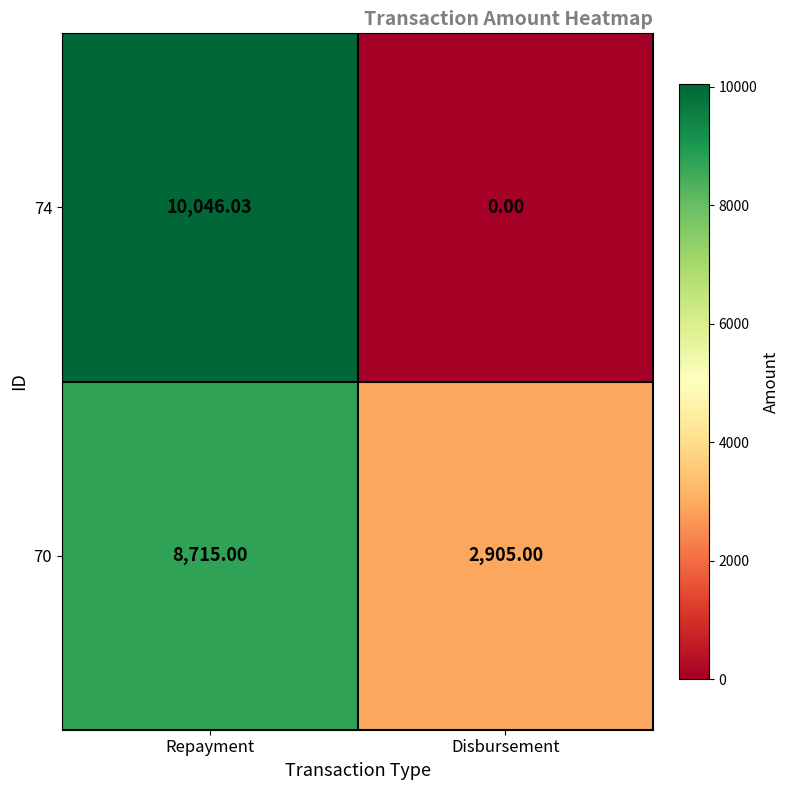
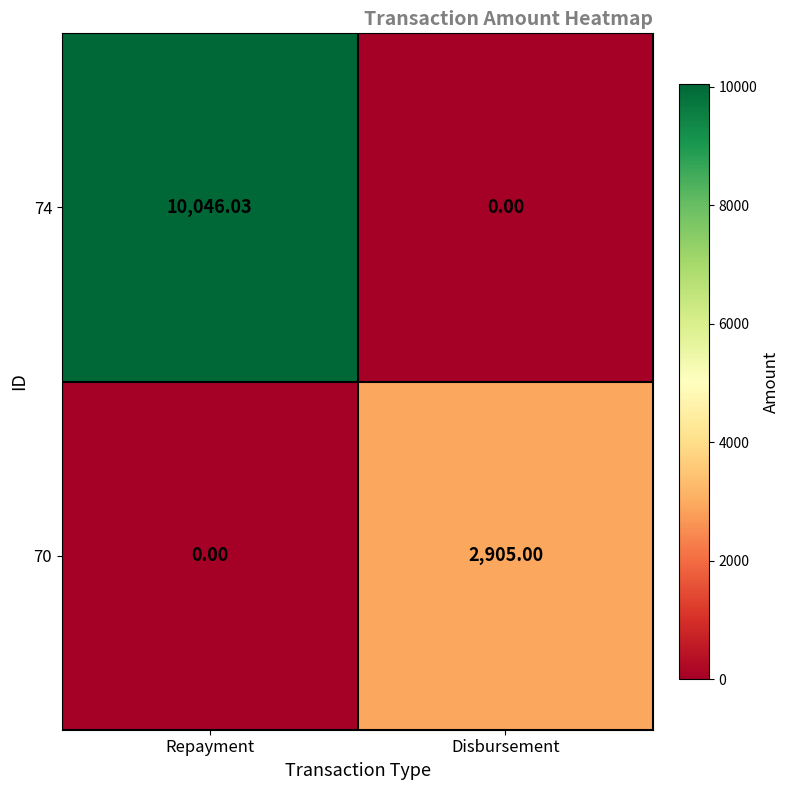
70, Repayment: 8,715.00 -> 0.00
